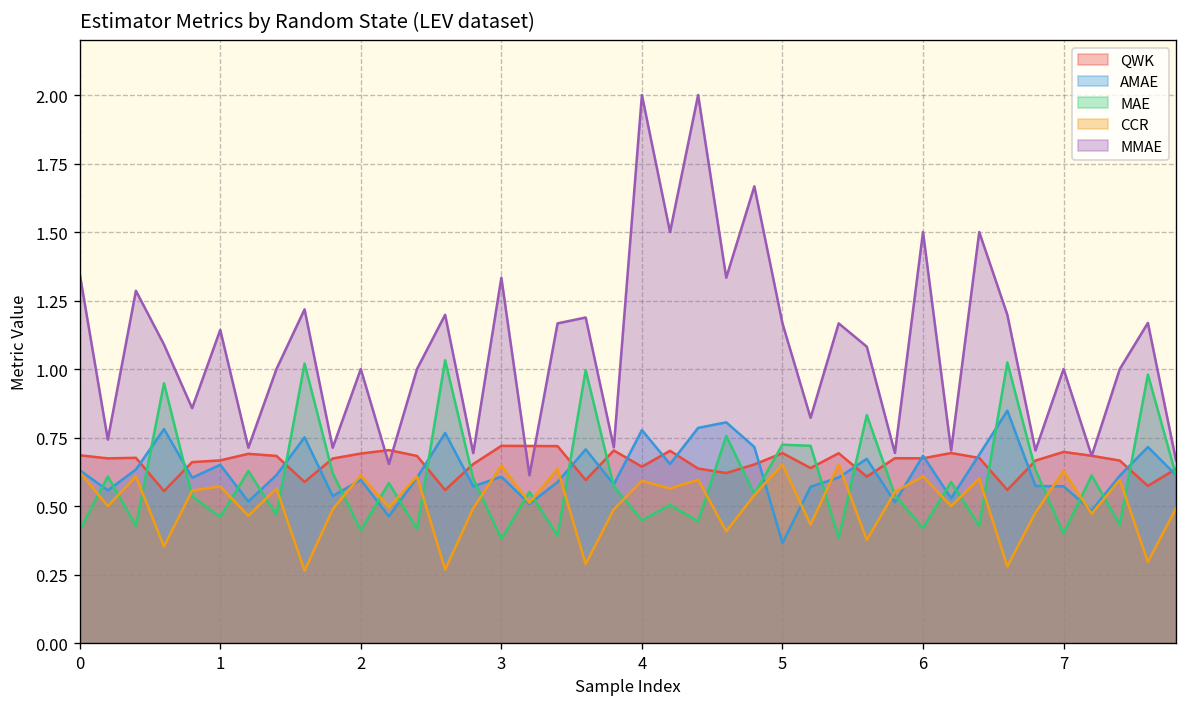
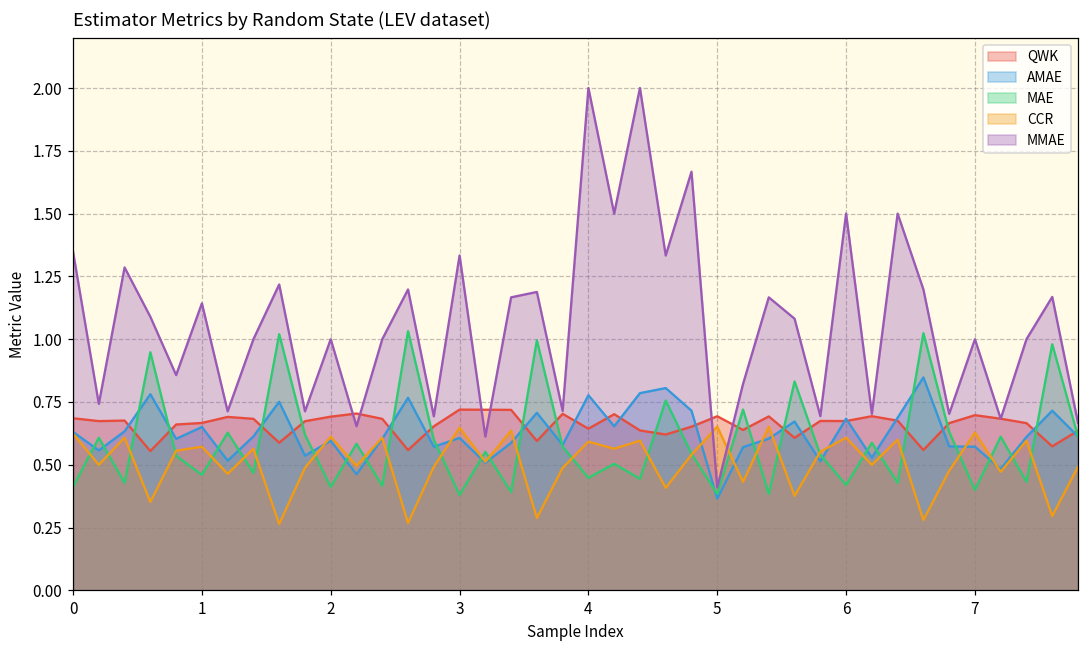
MAE, 5: 0.72 -> 0.38
MMAE, 5: 1.17 -> 0.41
